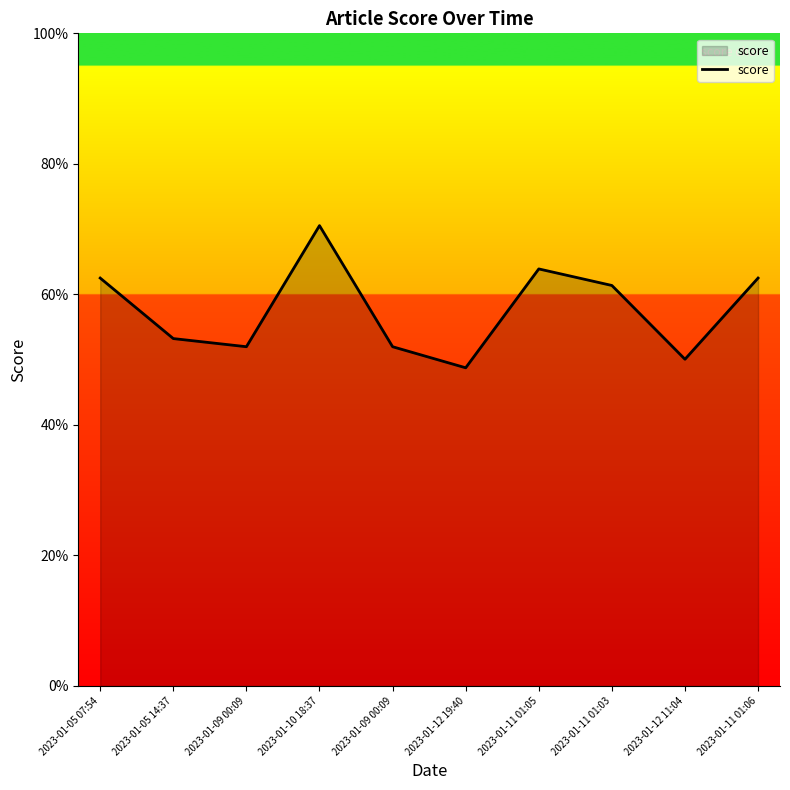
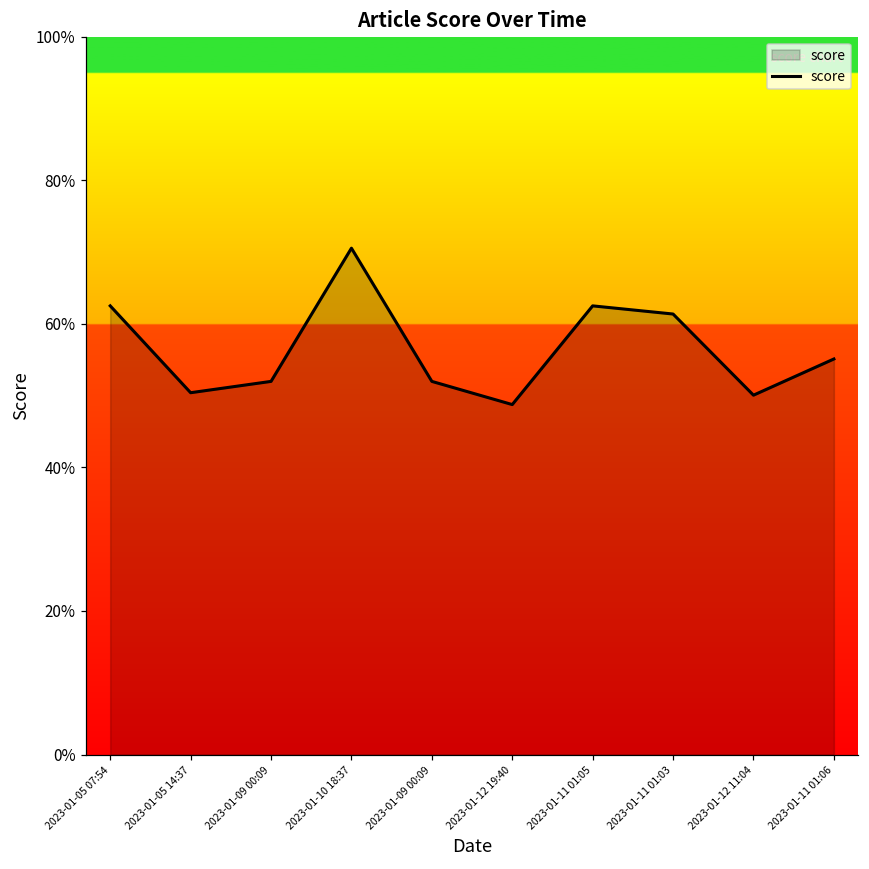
2023-01-05 14:37: 53% -> 50%
2023-01-11 01:05: 64% -> 63%
2023-01-11 01:06: 63% -> 55%
